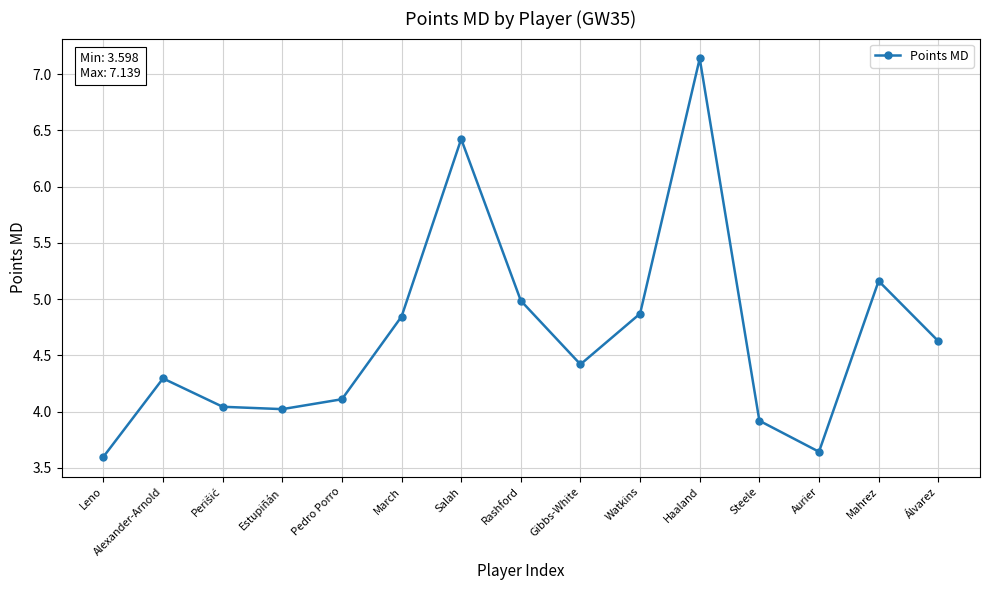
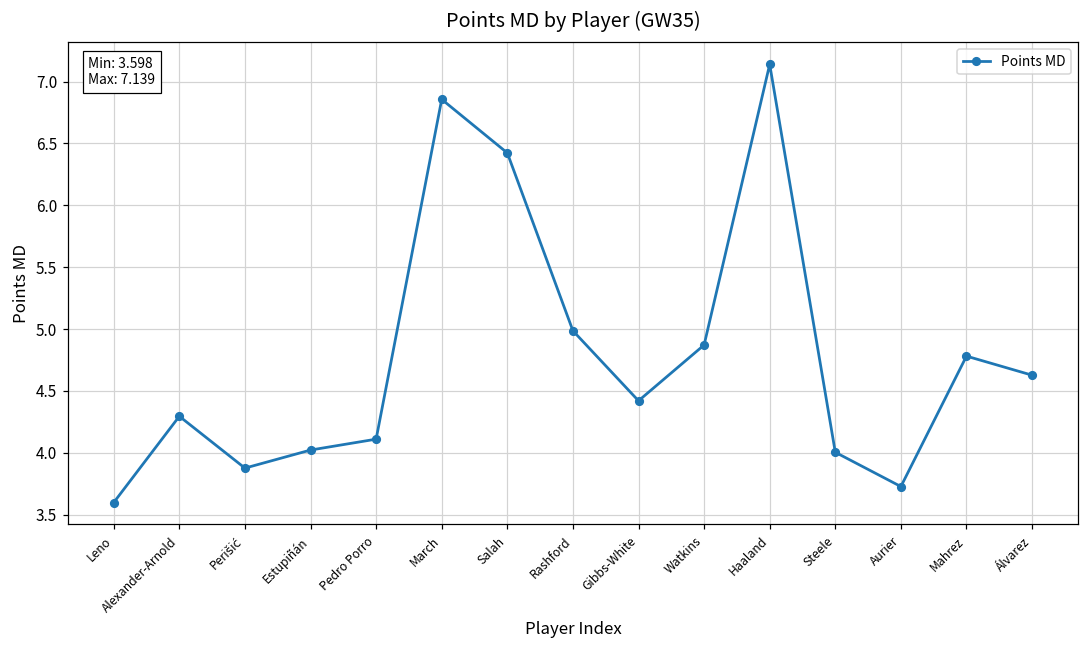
Perišić: 4.04 -> 3.88
March: 4.85 -> 6.86
Steele: 3.92 -> 4.00
Aurier: 3.64 -> 3.73
Mahrez: 5.16 -> 4.78
